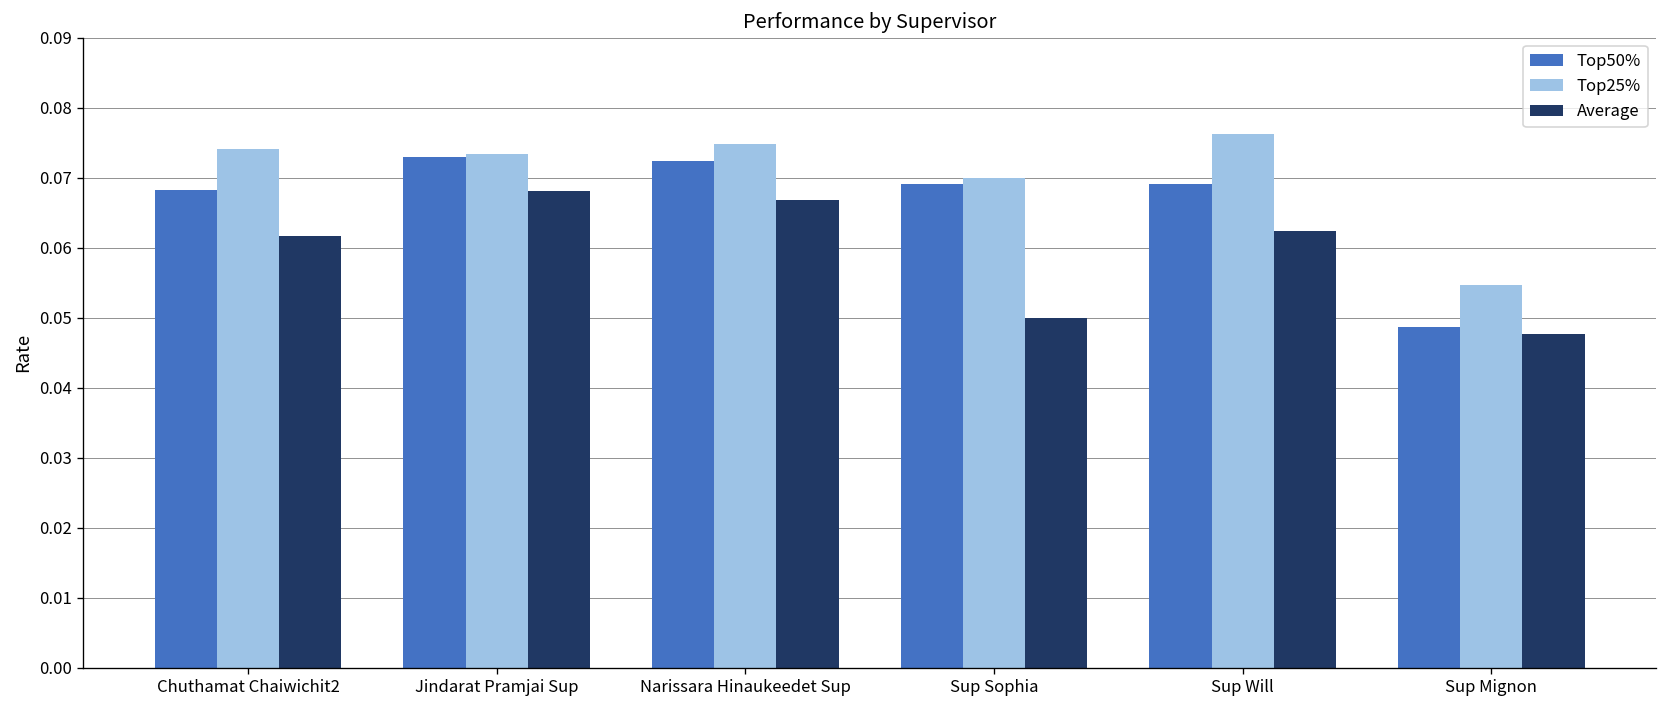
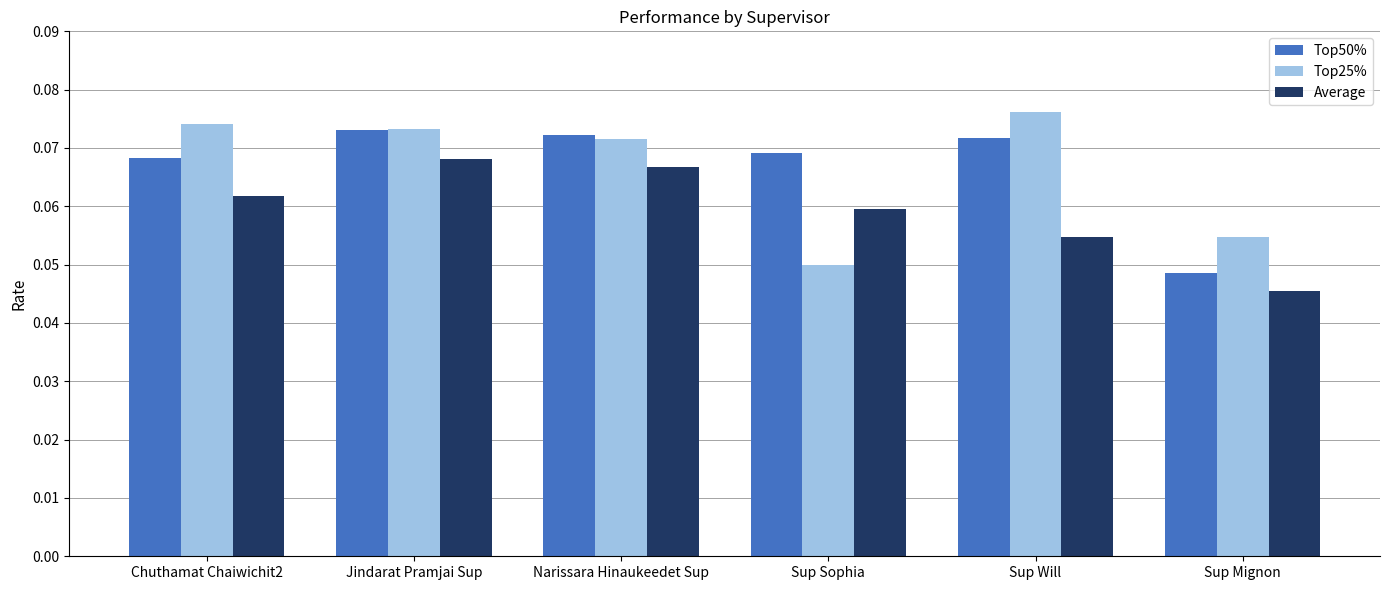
Top25%, Narissara Hinaukeedet Sup: 0.075 -> 0.072
Top25%, Sup Sophia: 0.07 -> 0.05
Average, Sup Sophia: 0.050 -> 0.060
Top50%, Sup Will: 0.069 -> 0.072
Average, Sup Will: 0.062 -> 0.055
Average, Sup Mignon: 0.048 -> 0.046
